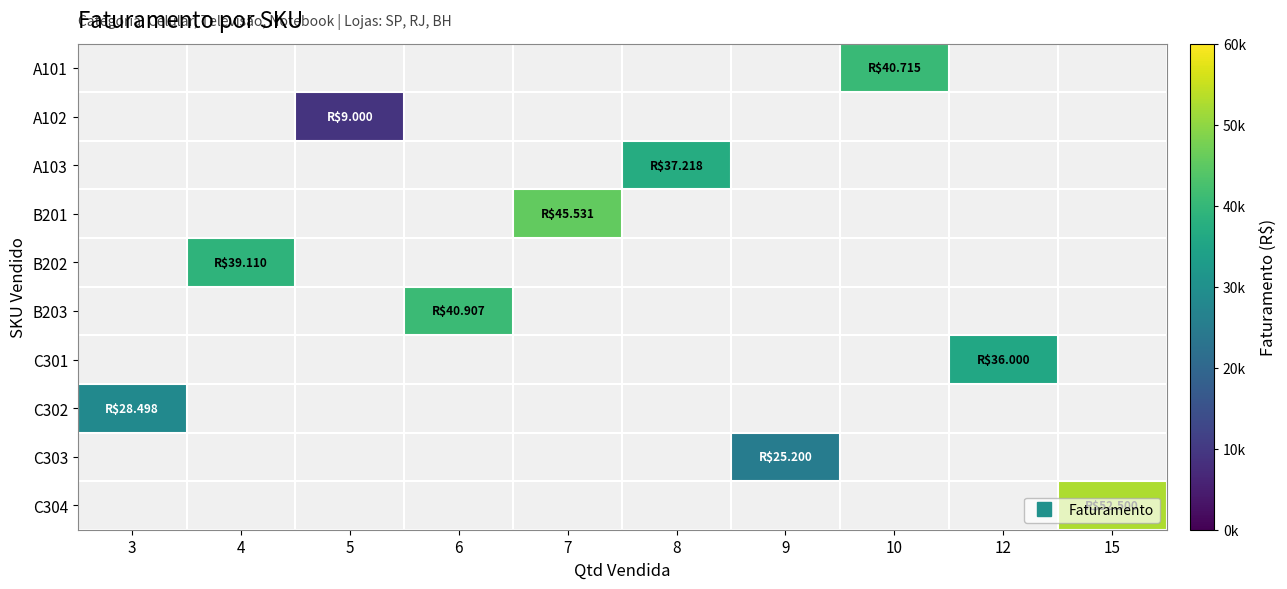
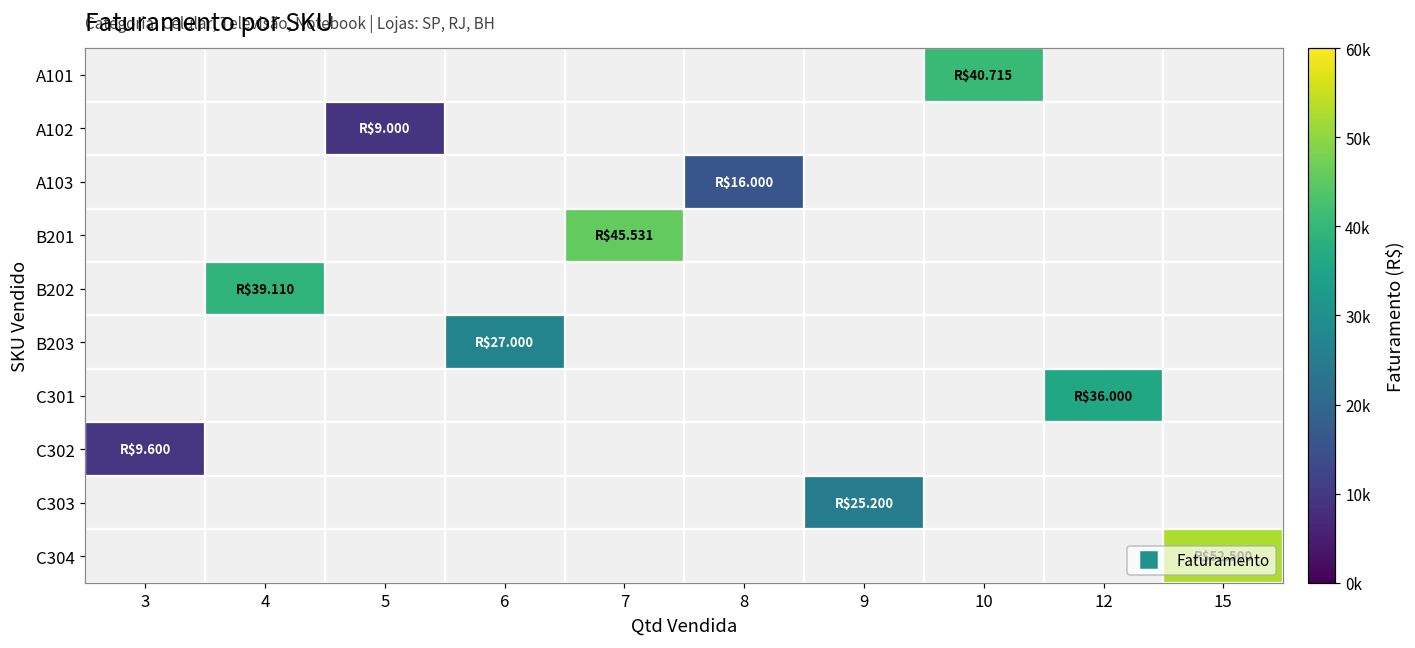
A103, 8: $37.218 -> $16.000
B203, 6: $40.907 -> $27.000
C302, 3: $28.498 -> $9.600
